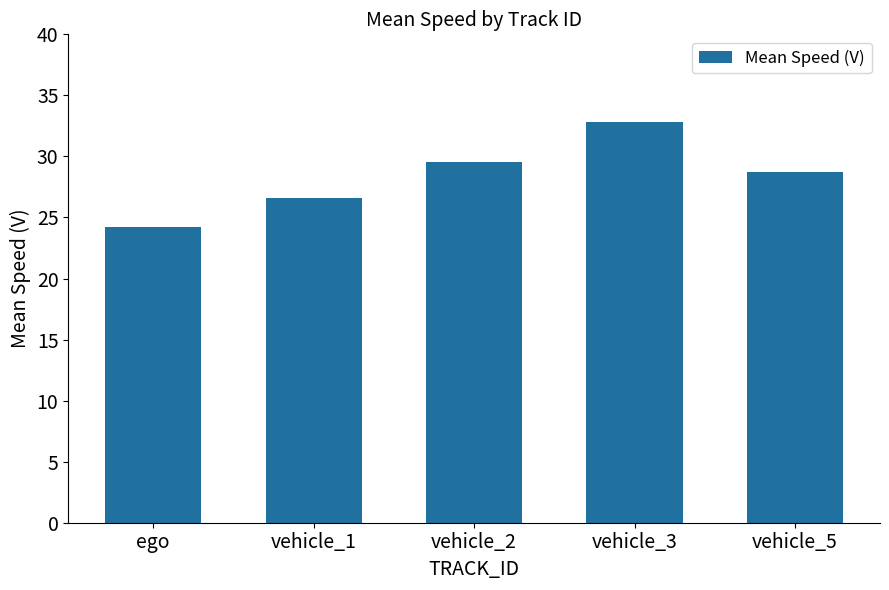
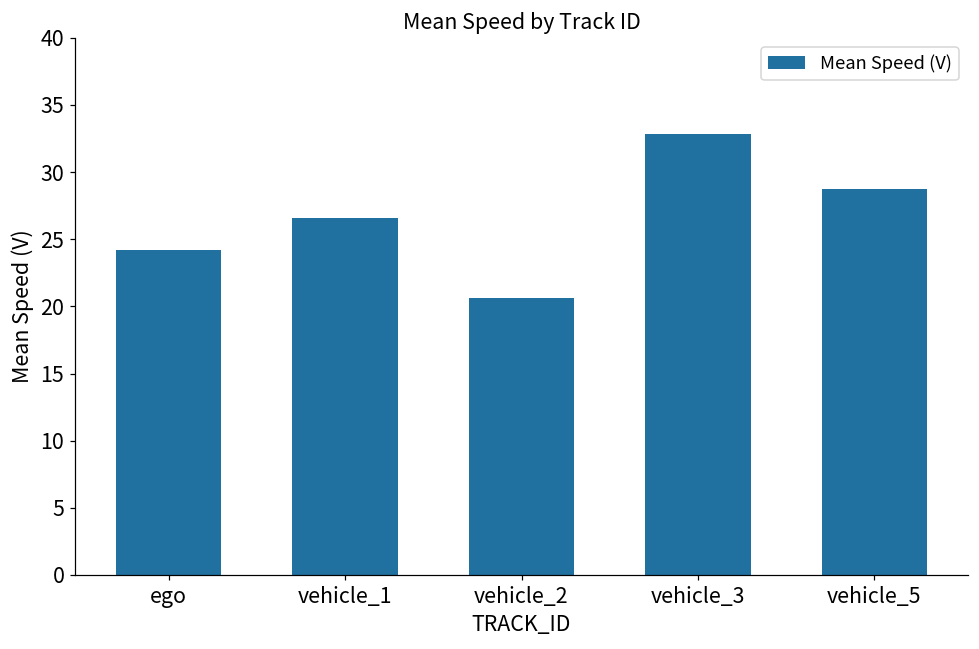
vehicle_2: 29.5 -> 20.6
